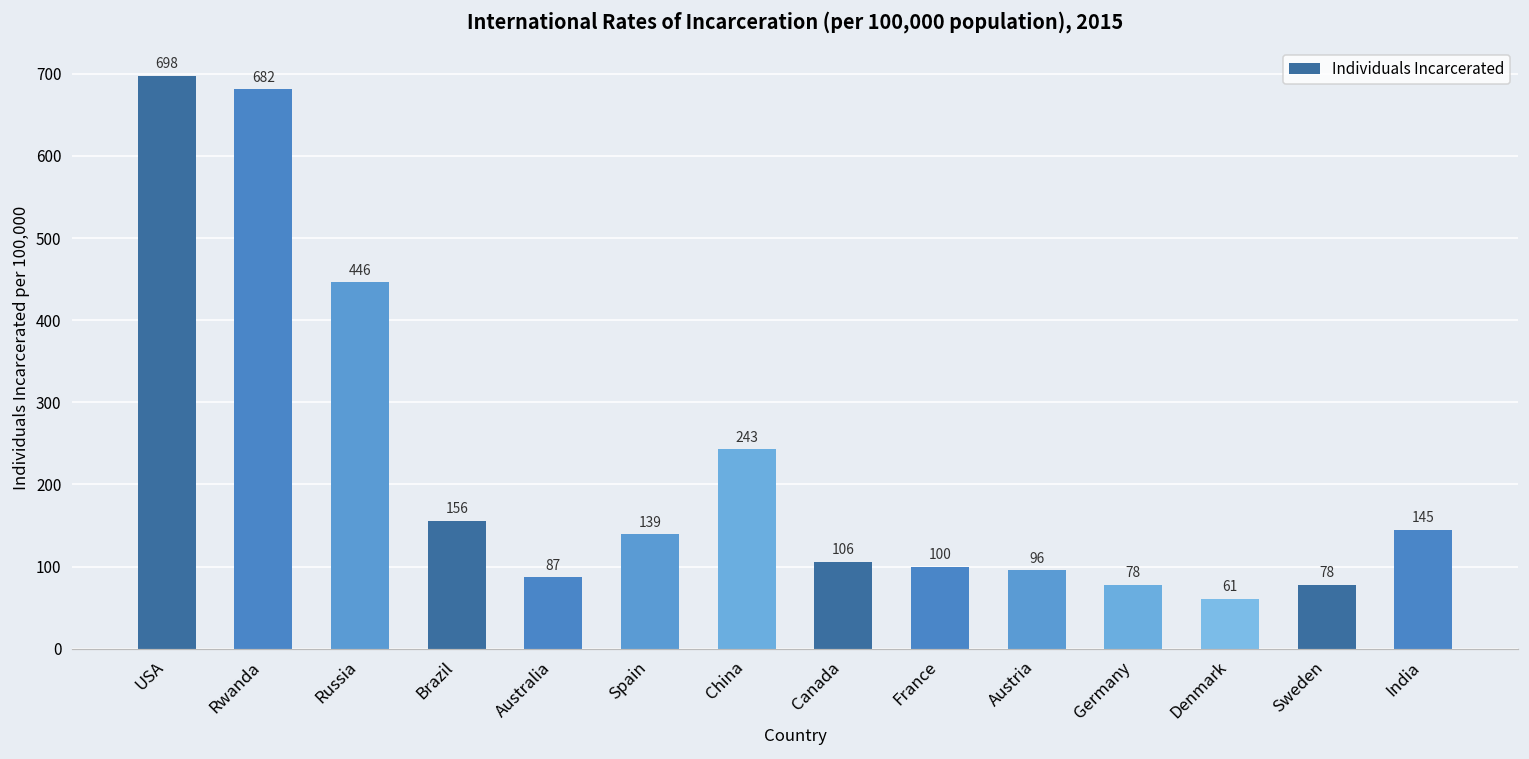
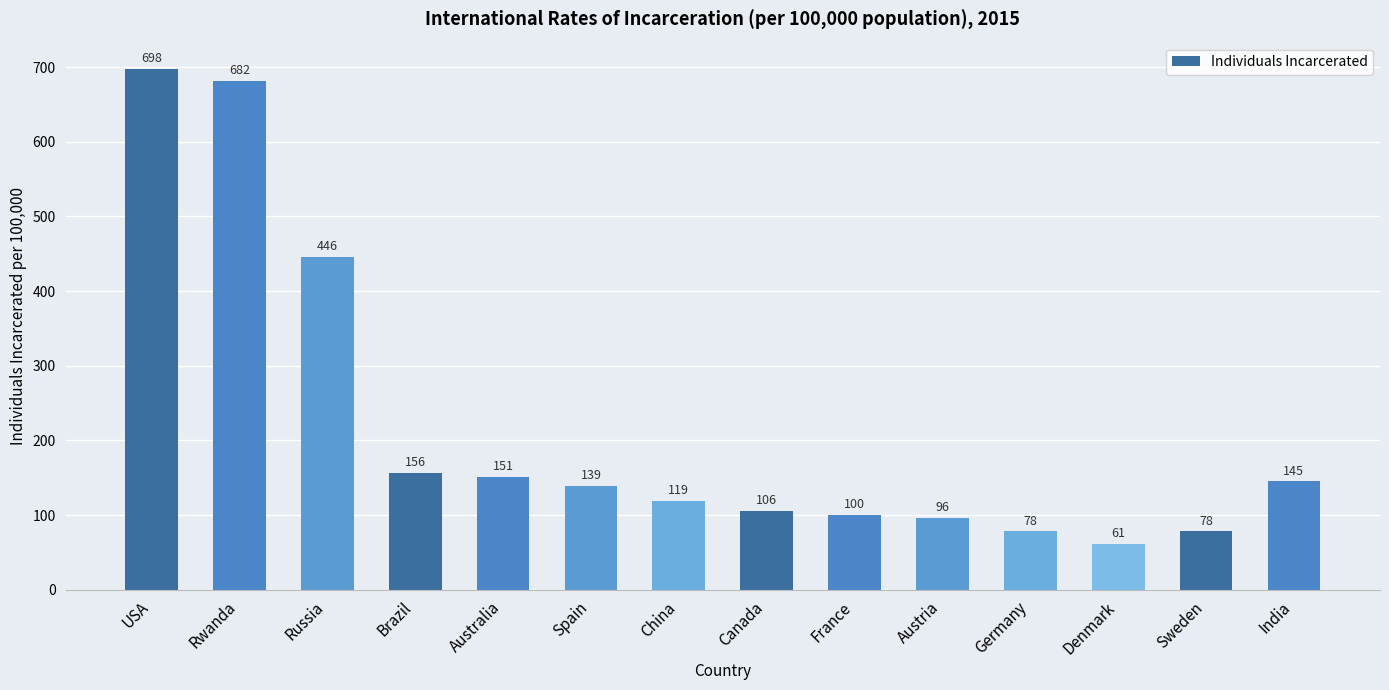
Australia: 87 -> 151
China: 243 -> 119
